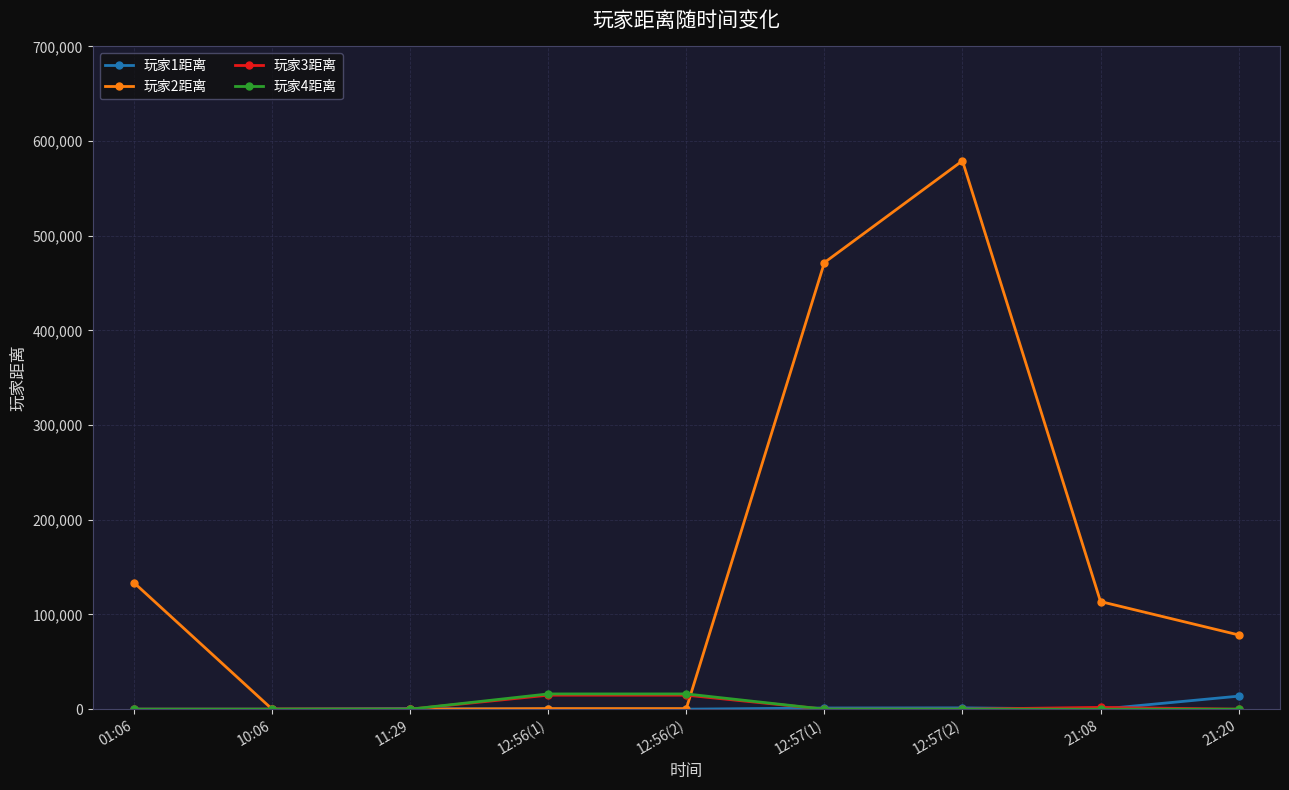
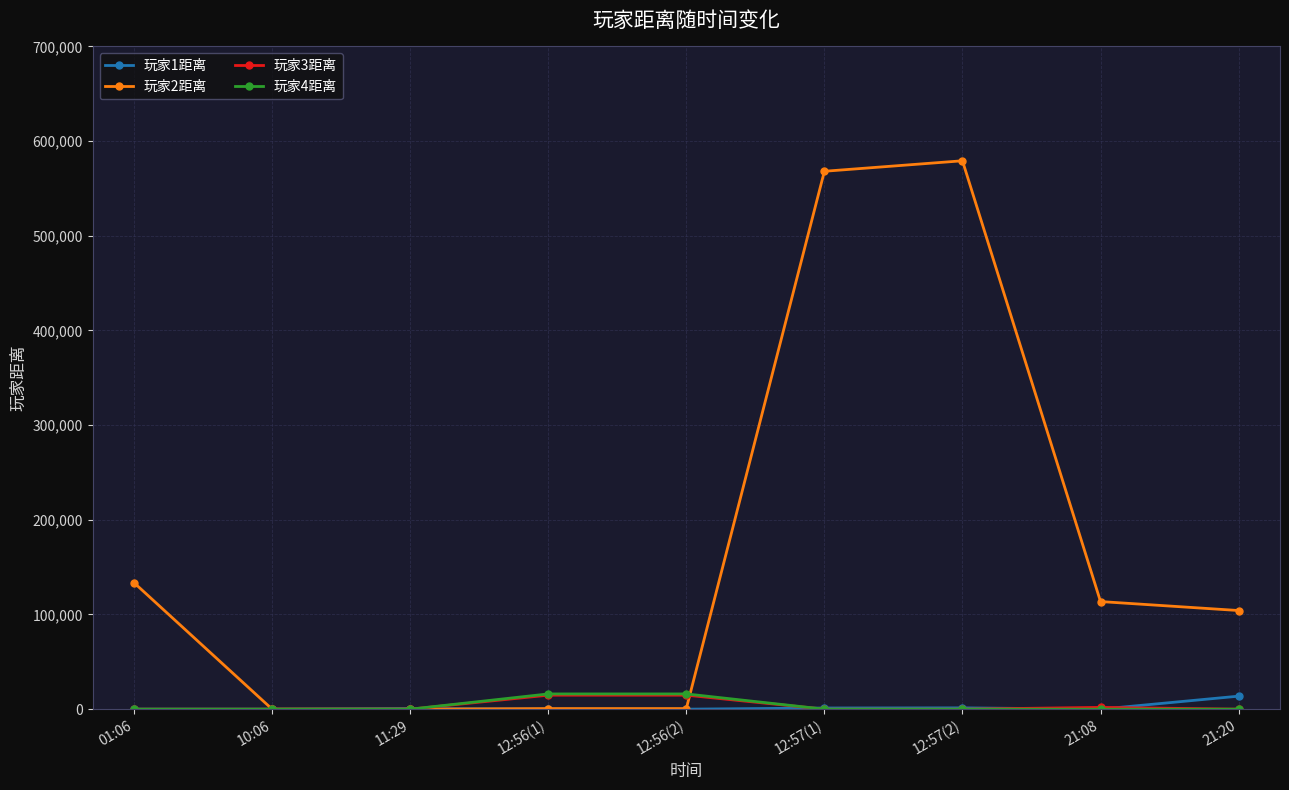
玩家2距离, 12:57(1): 470,000 -> 570,000
玩家2距离, 21:20: 80,000 -> 100,000
